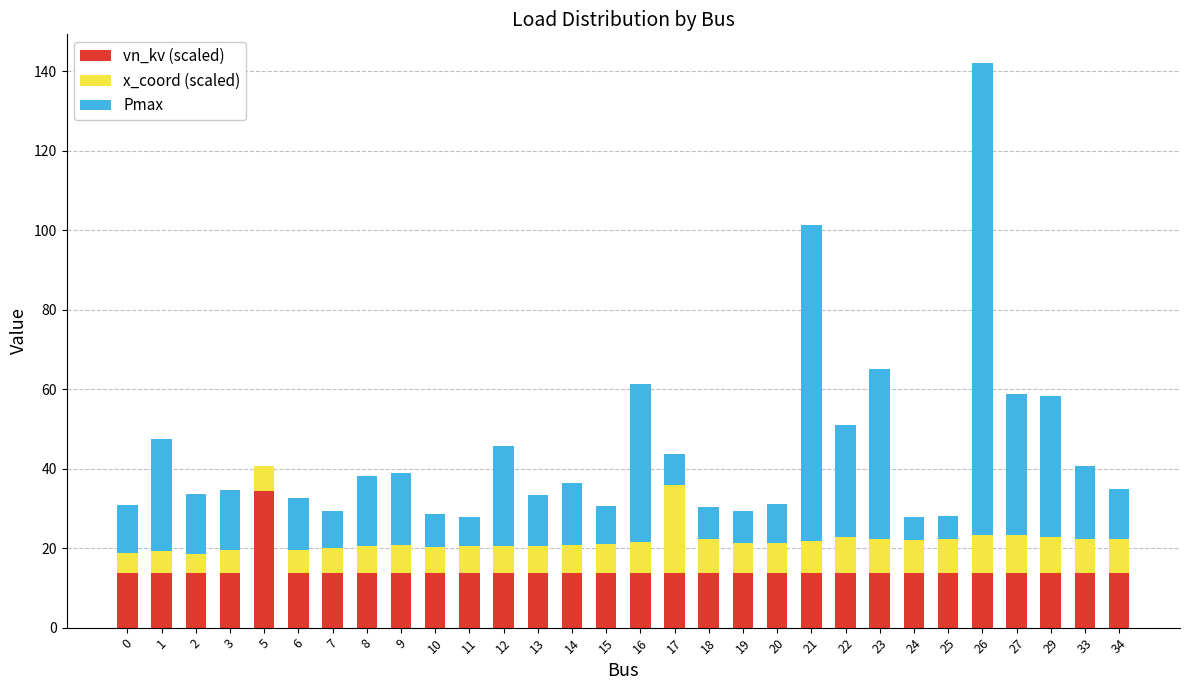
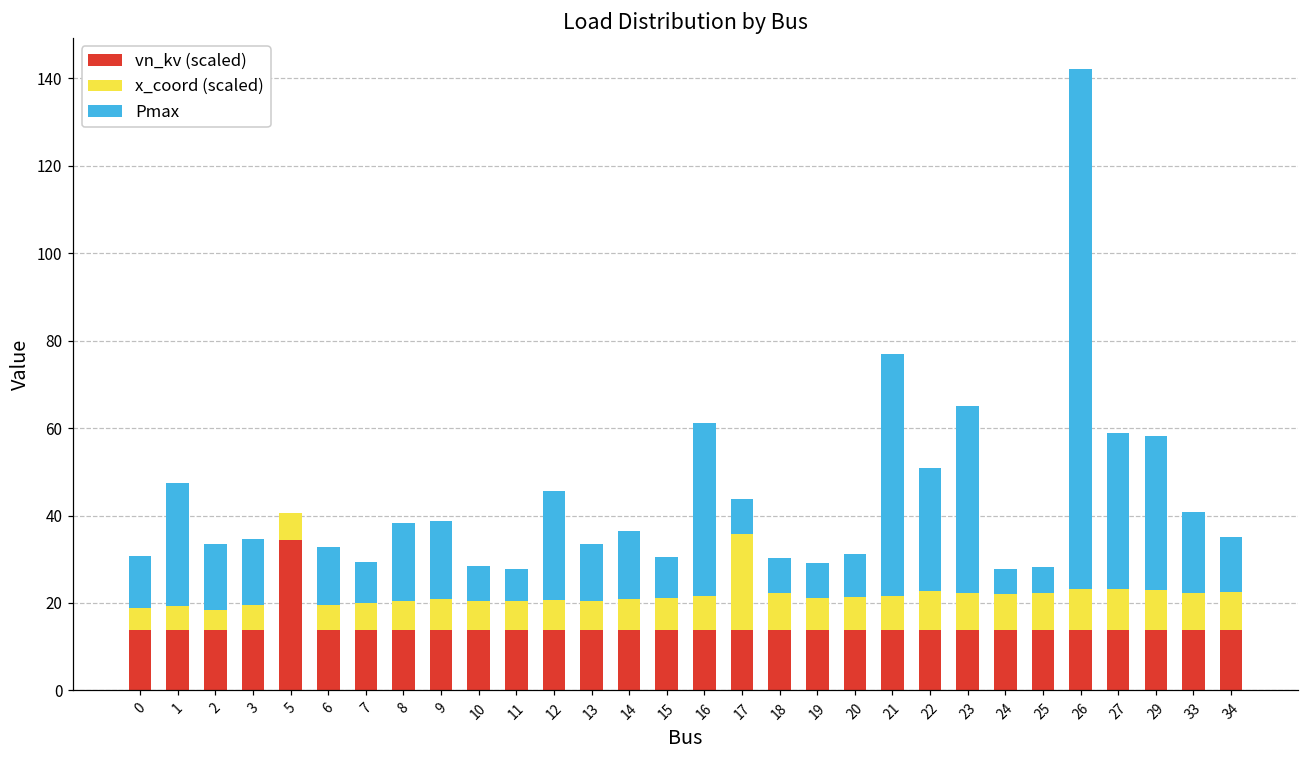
Pmax, 21: 80 -> 55
